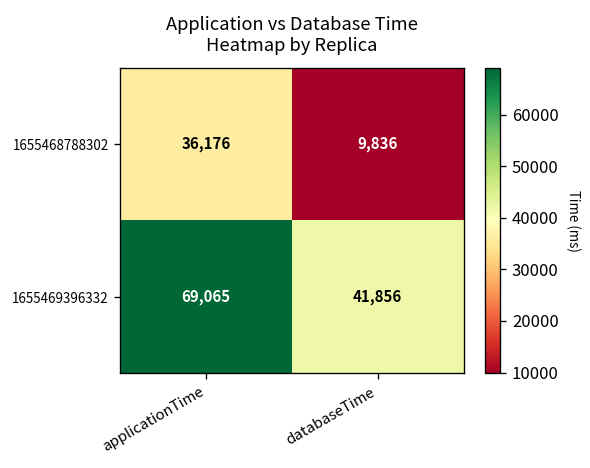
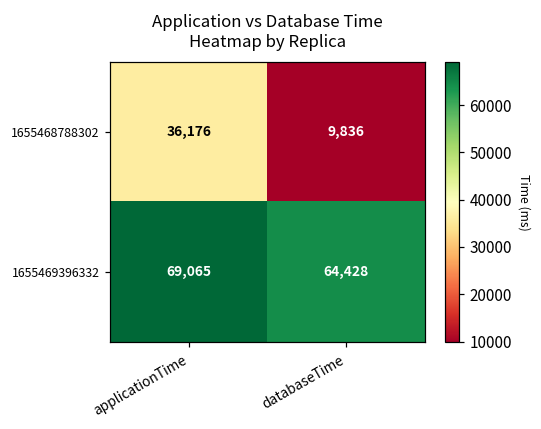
1655469396332, databaseTime: 41,856 -> 64,428
